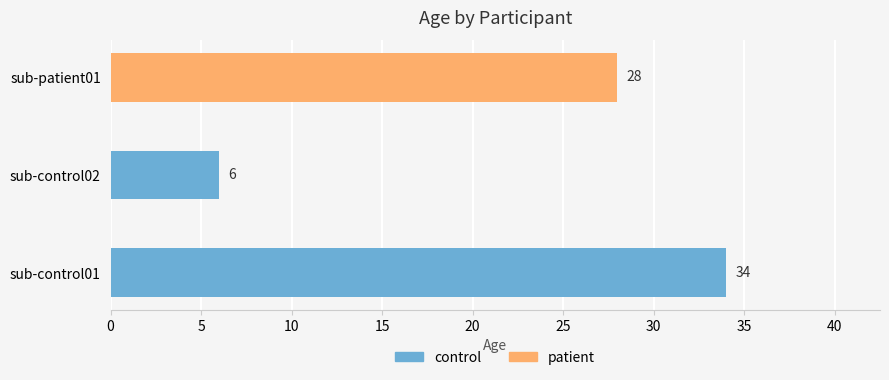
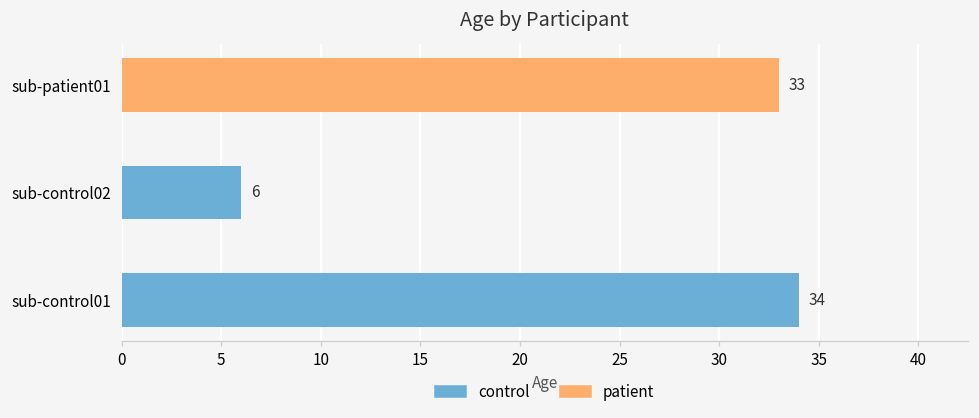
sub-patient01: 28 -> 33
